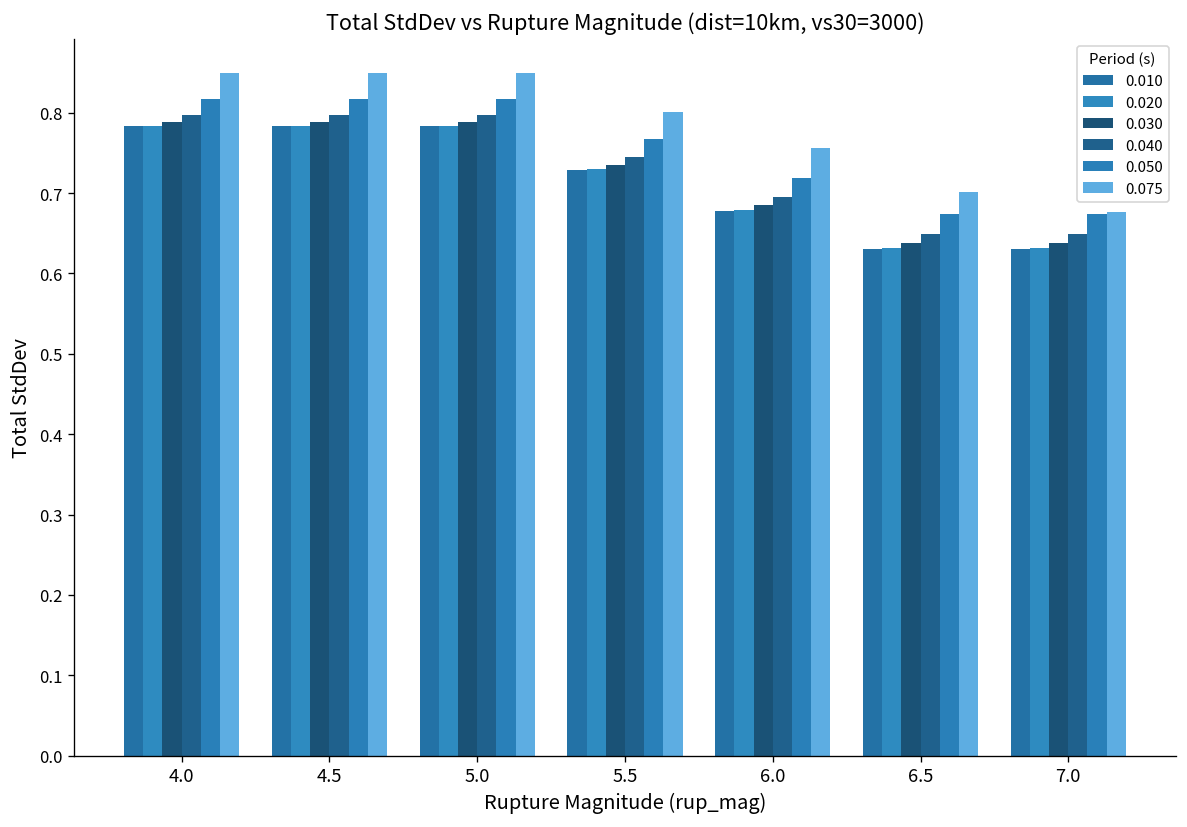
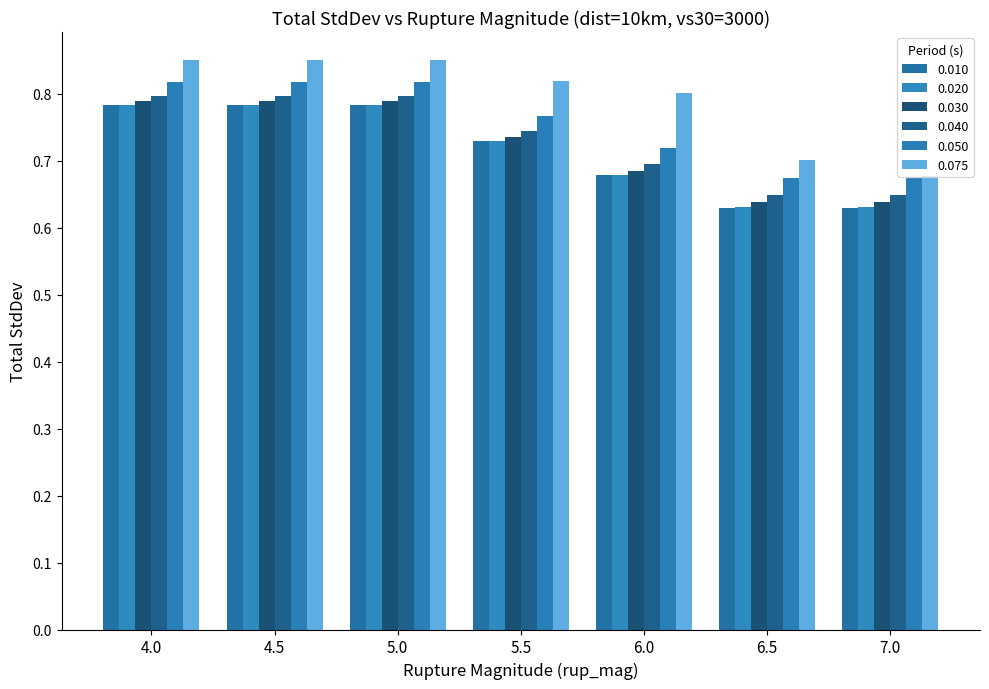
0.075, 5.5: 0.80 -> 0.82
0.075, 6.0: 0.76 -> 0.80
